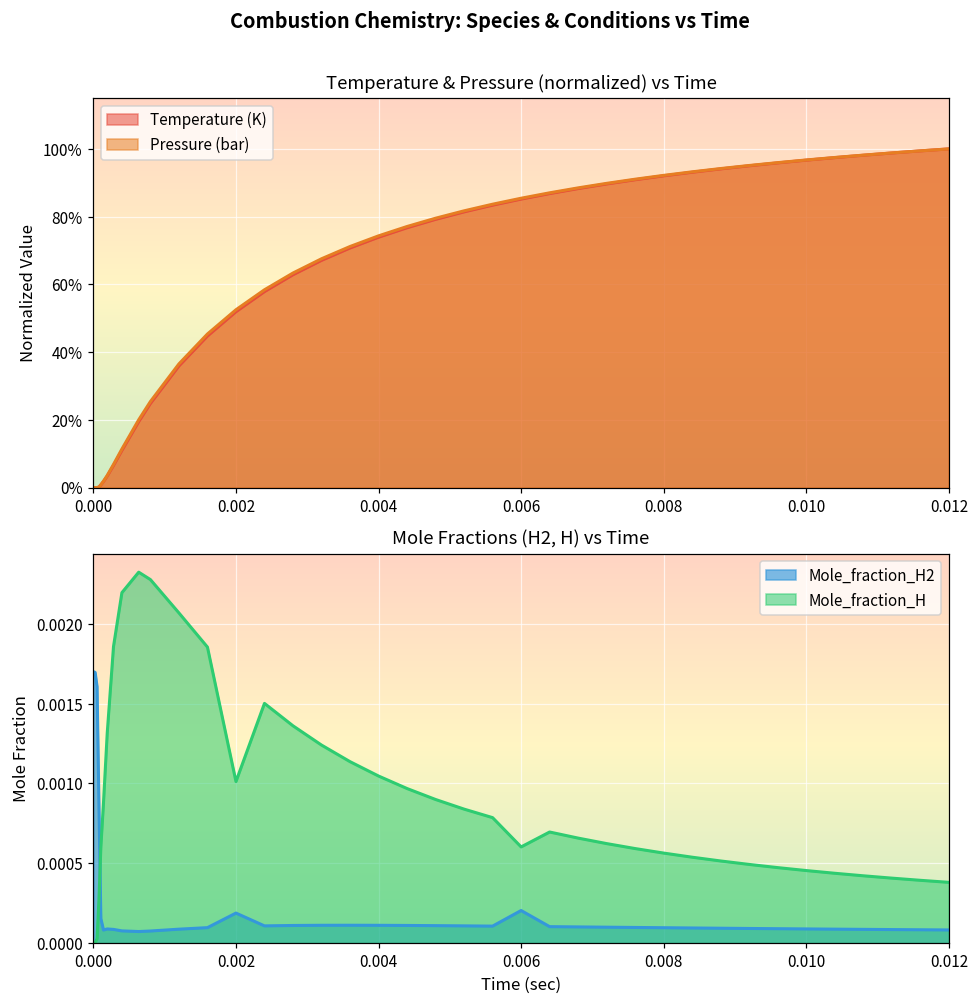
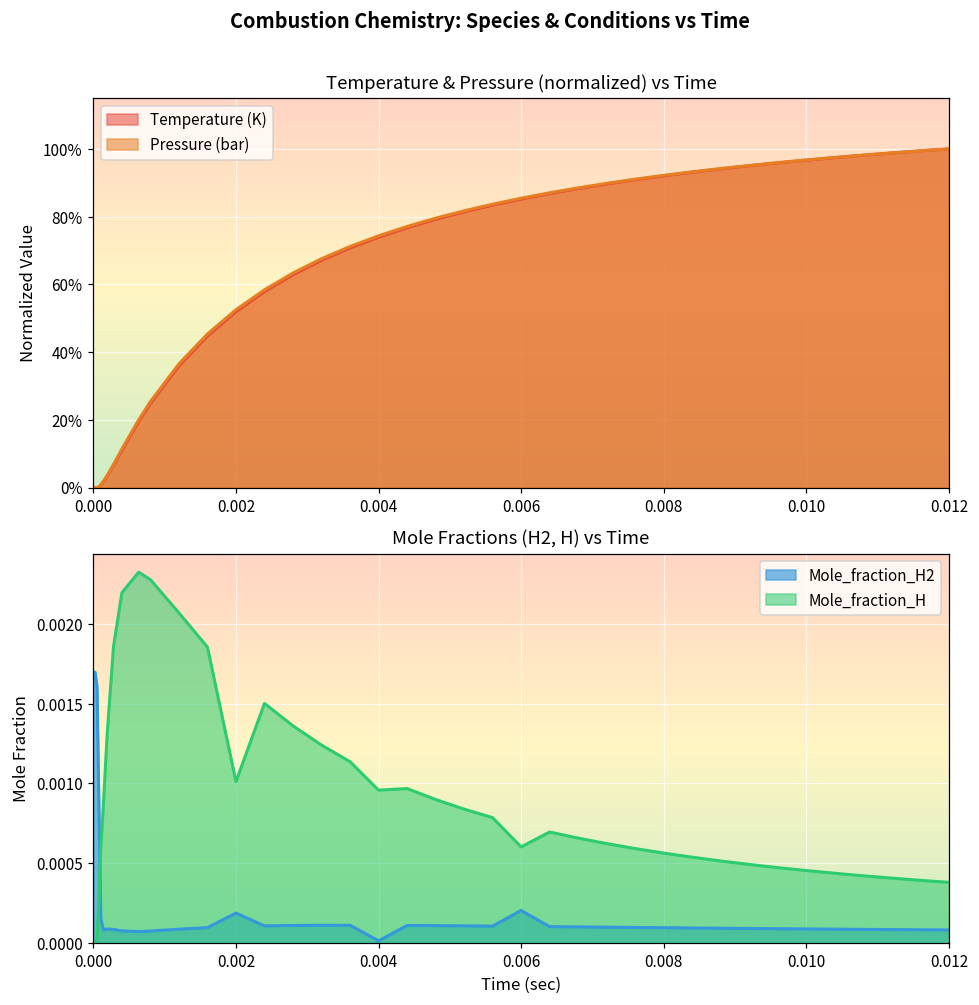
Mole Fractions (H2, H) vs Time, Mole_fraction_H2, 0.004: 0.00011 -> 0.00001
Mole Fractions (H2, H) vs Time, Mole_fraction_H, 0.004: 0.00105 -> 0.00096
